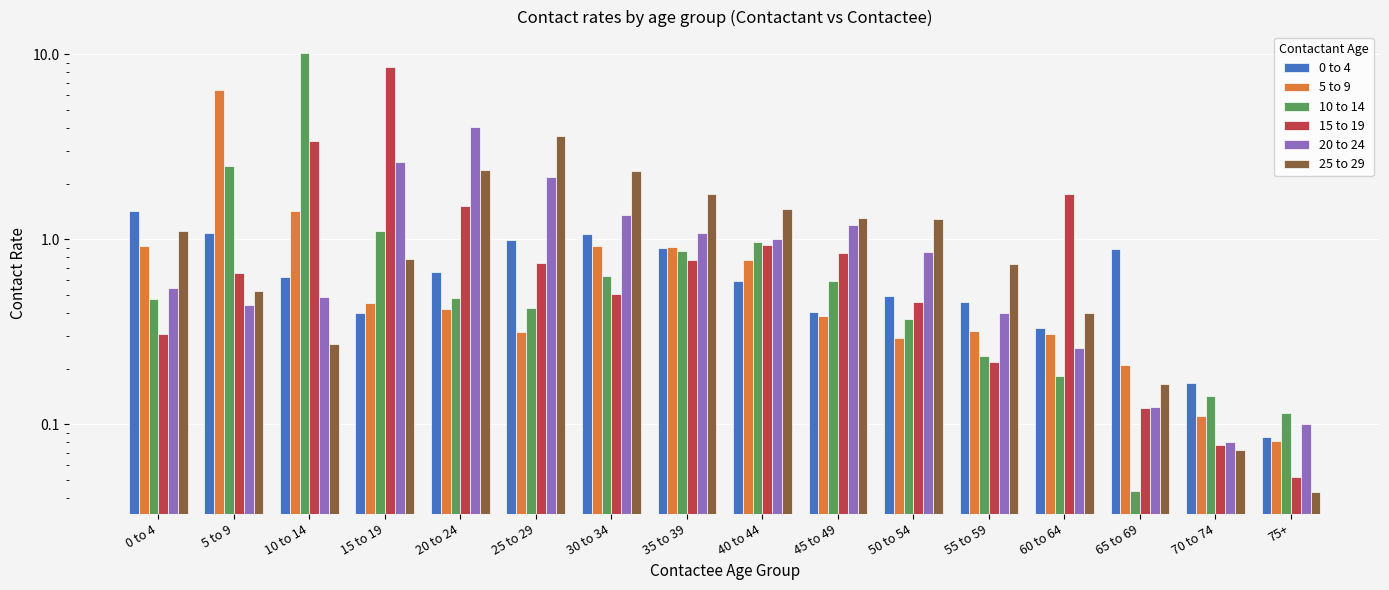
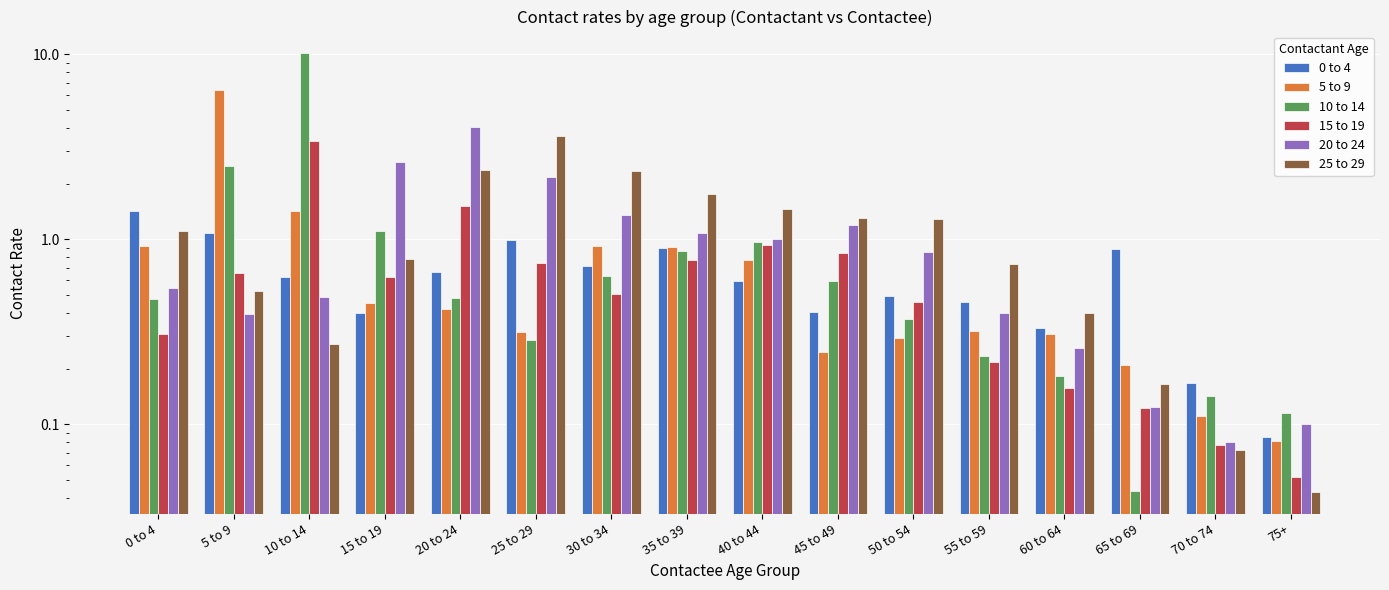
20 to 24, 5 to 9: 0.44 -> 0.40
15 to 19, 15 to 19: 9 -> 0.63
10 to 14, 25 to 29: 0.42 -> 0.29
0 to 4, 30 to 34: 1.1 -> 0.72
5 to 9, 45 to 49: 0.39 -> 0.25
15 to 19, 60 to 64: 1.8 -> 0.16
